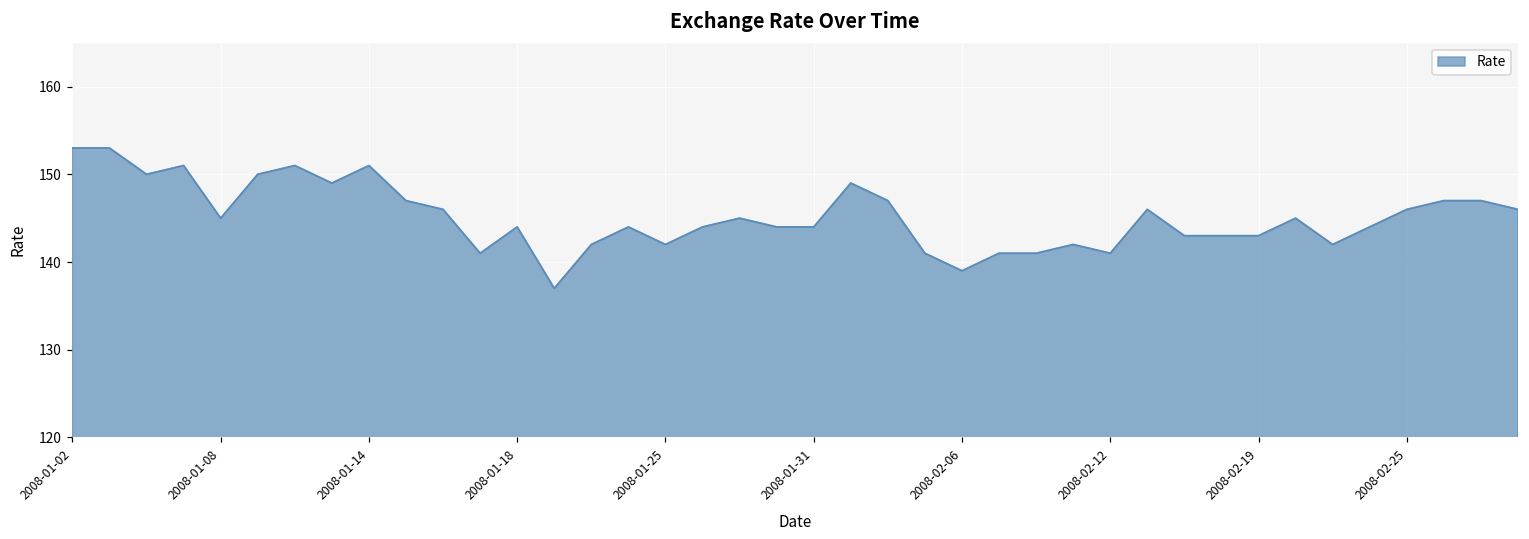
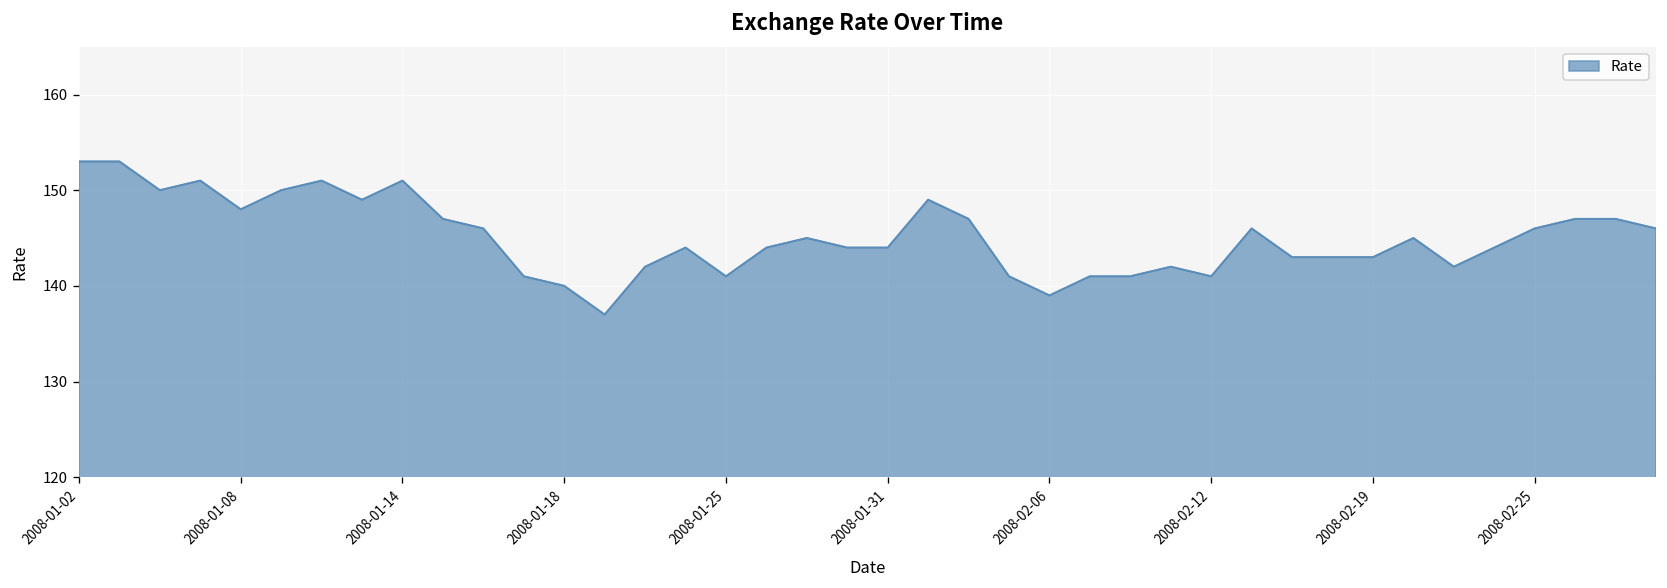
2008-01-08: 145 -> 148
2008-01-18: 144 -> 140
2008-01-25: 142 -> 141
